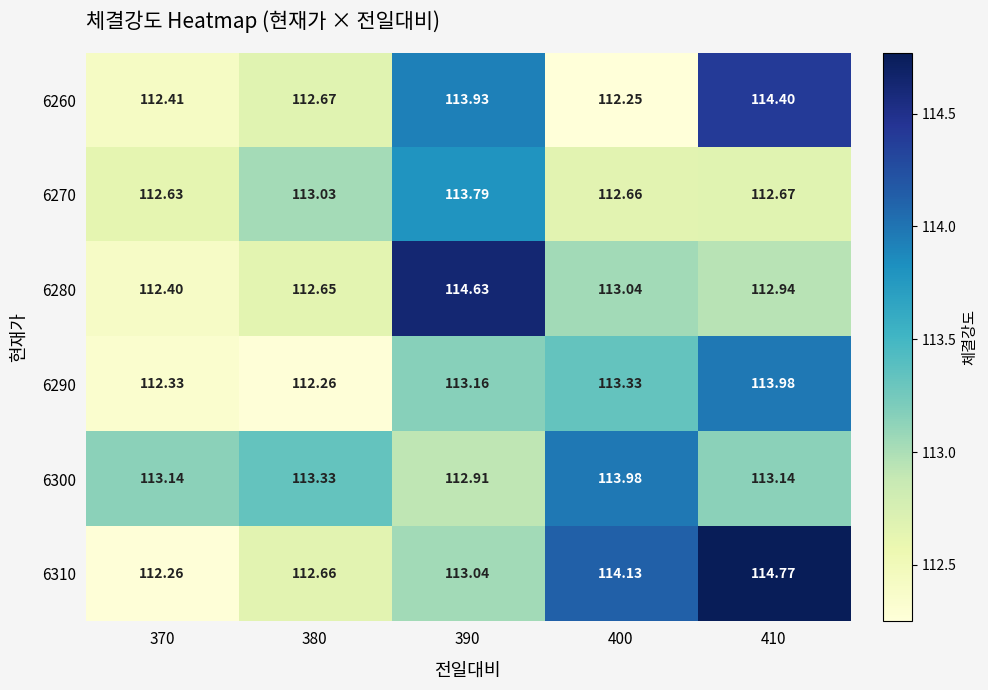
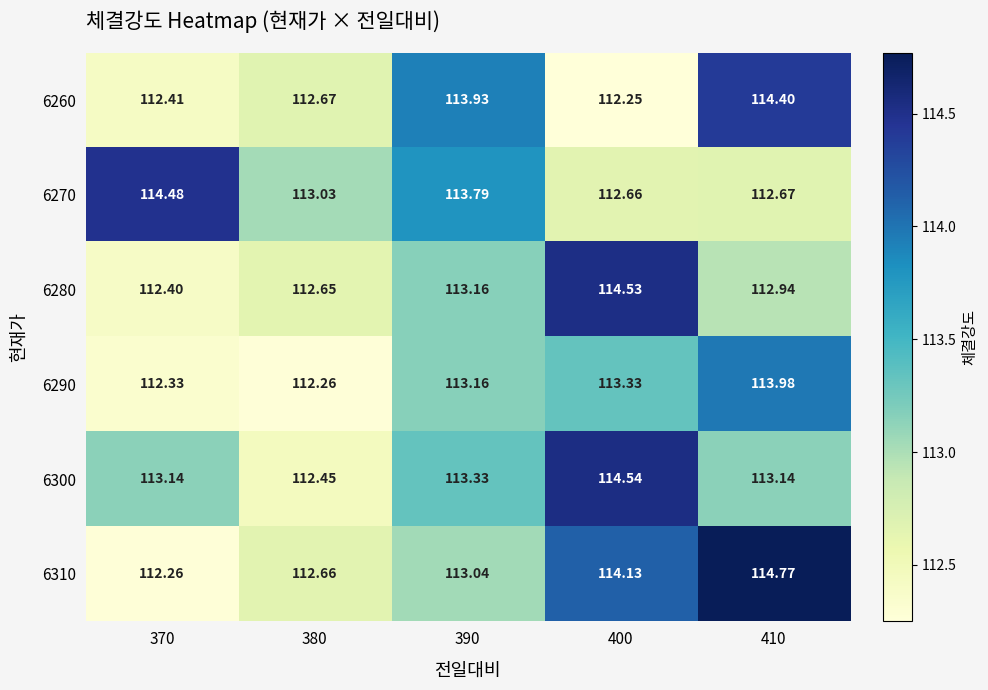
6270, 370: 112.63 -> 114.48
6280, 390: 114.63 -> 113.16
6280, 400: 113.04 -> 114.53
6300, 380: 113.33 -> 112.45
6300, 390: 112.91 -> 113.33
6300, 400: 113.98 -> 114.54
